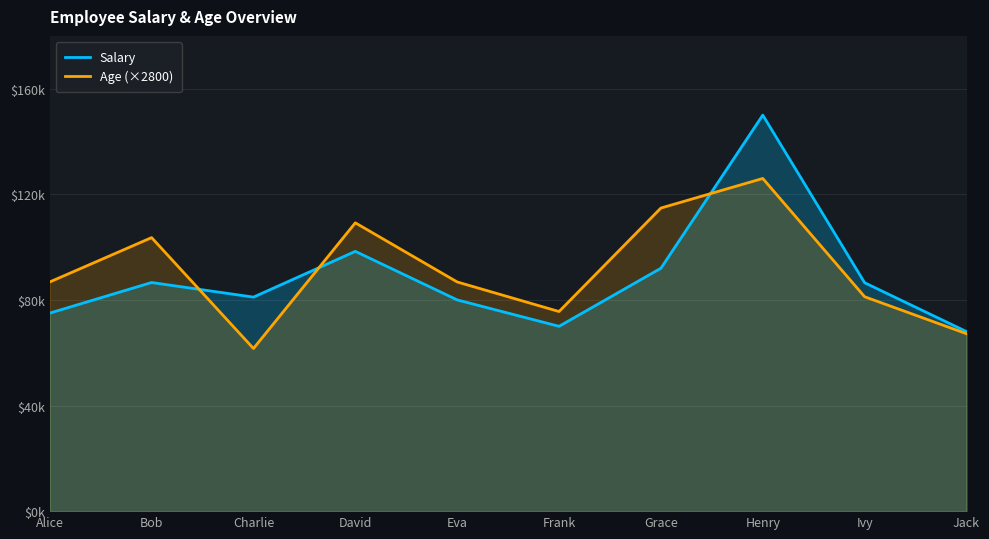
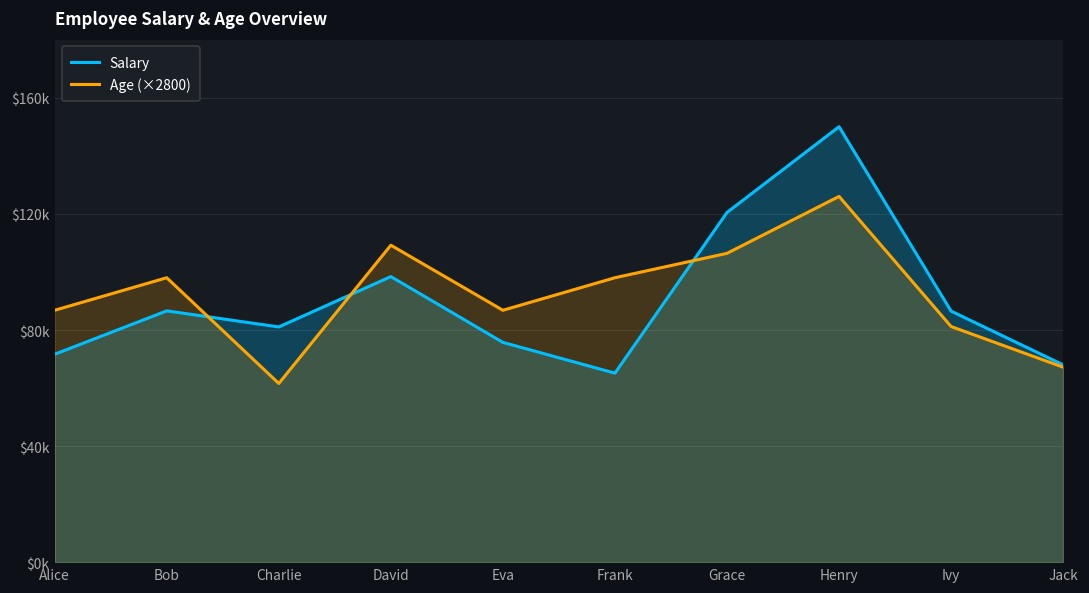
Salary, Alice: $75000 -> $72000
Age (×2800), Bob: $104000 -> $98000
Salary, Eva: $80000 -> $76000
Salary, Frank: $70000 -> $65000
Age (×2800), Frank: $76000 -> $98000
Salary, Grace: $92000 -> $120000
Age (×2800), Grace: $115000 -> $106000
